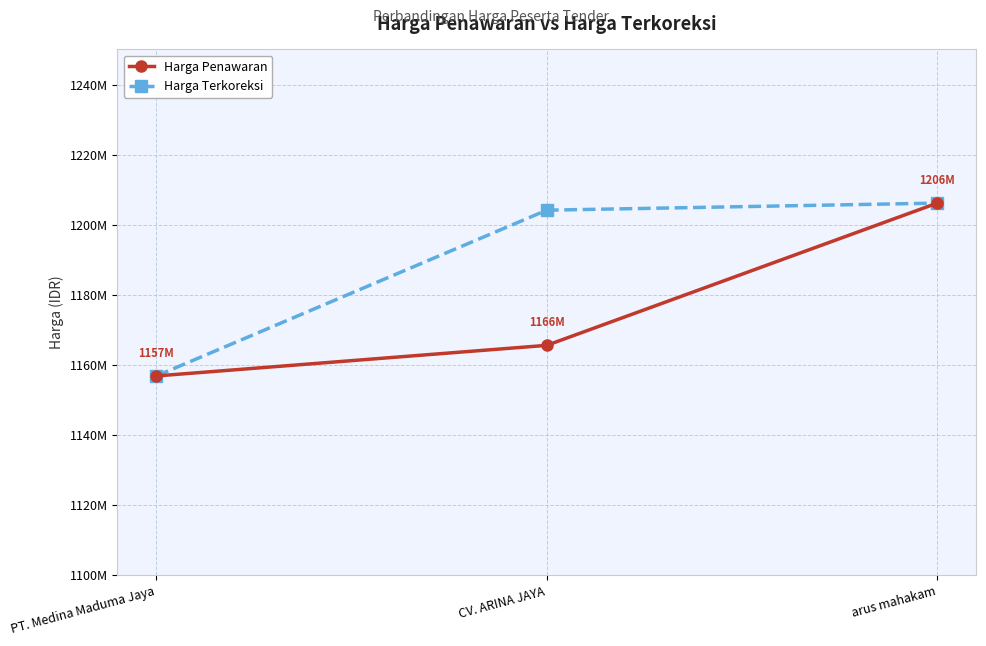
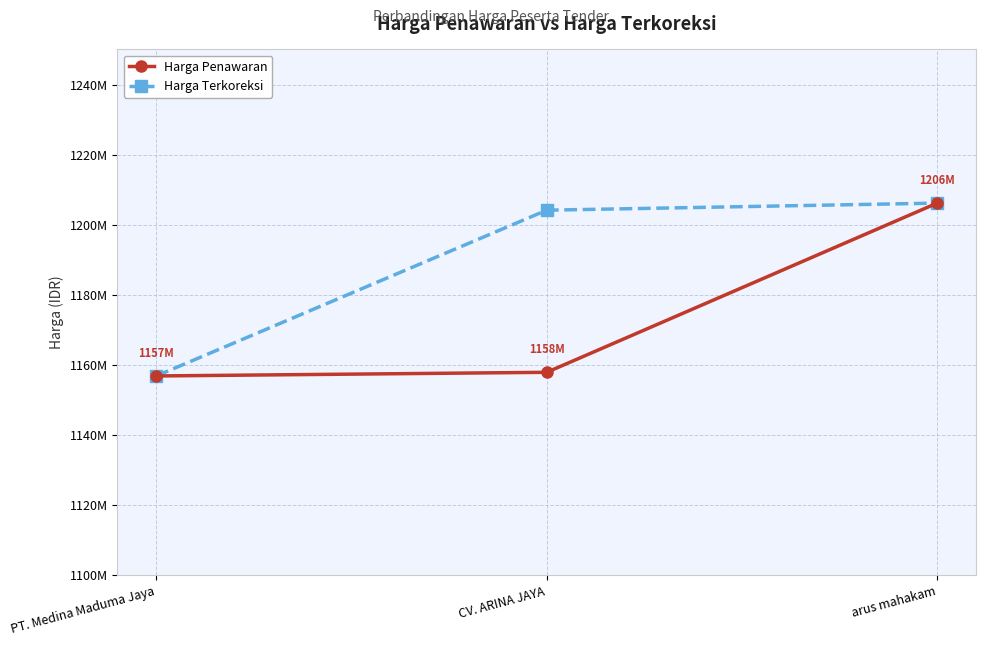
Harga Penawaran, CV. ARINA JAYA: 1166M -> 1158M
